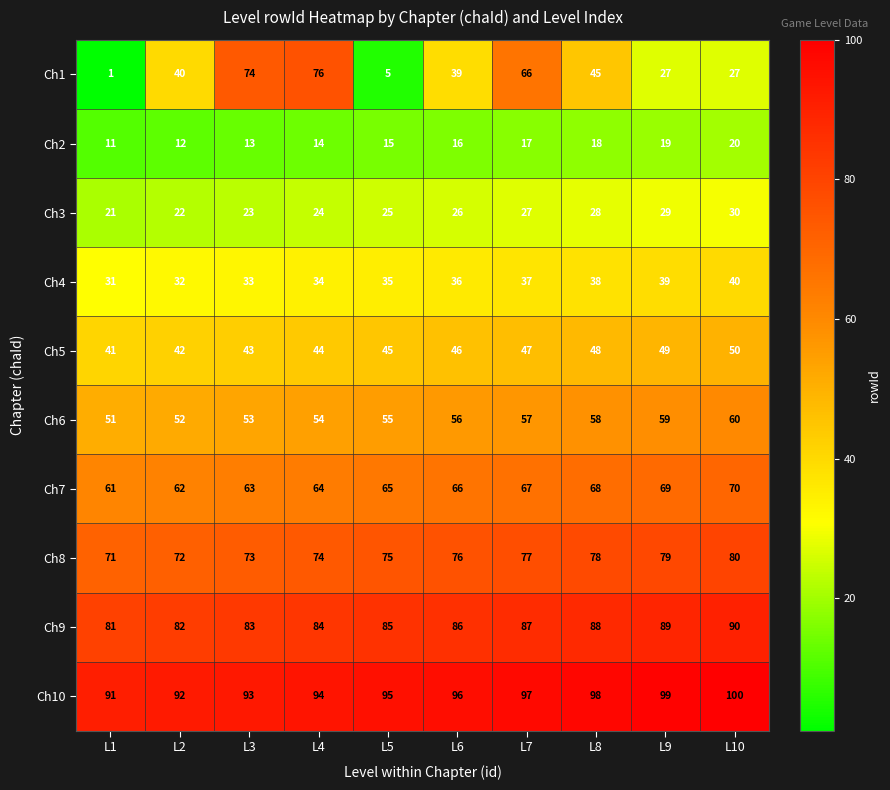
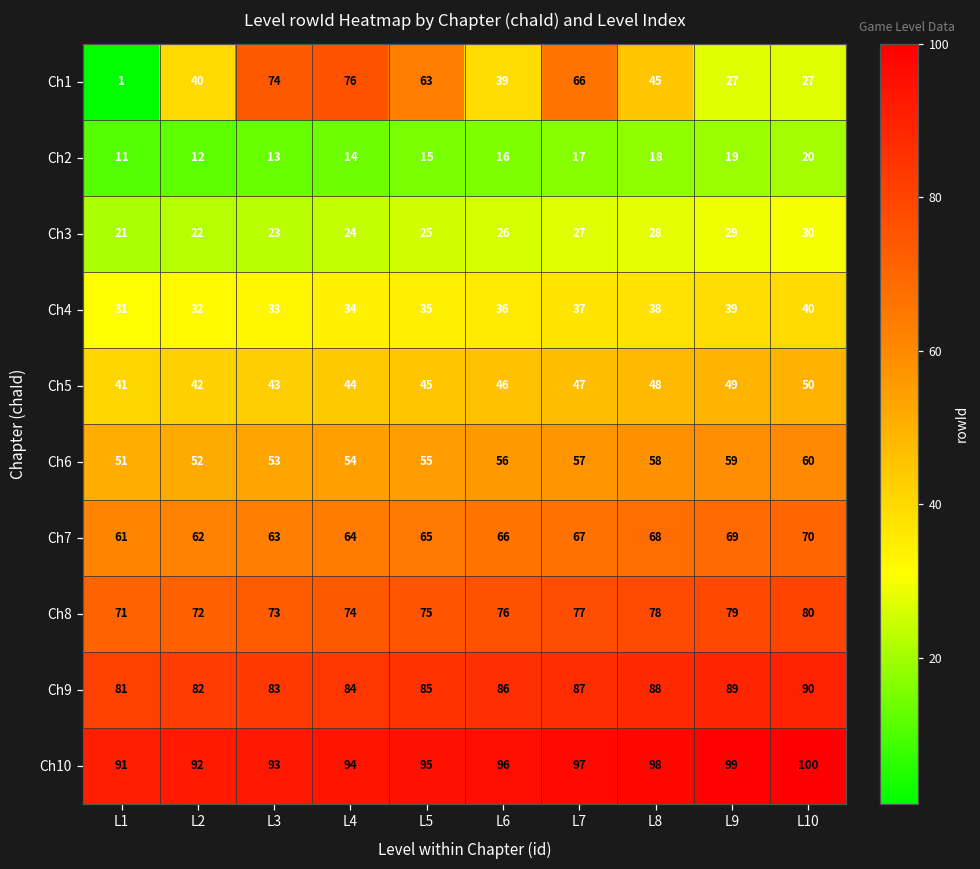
Ch1, L5: 5 -> 63
